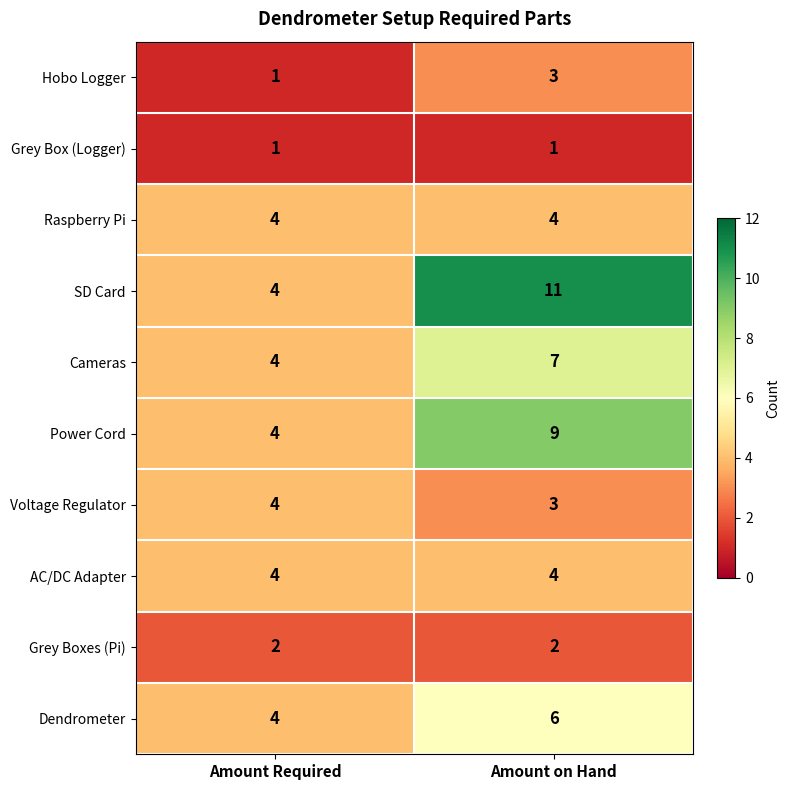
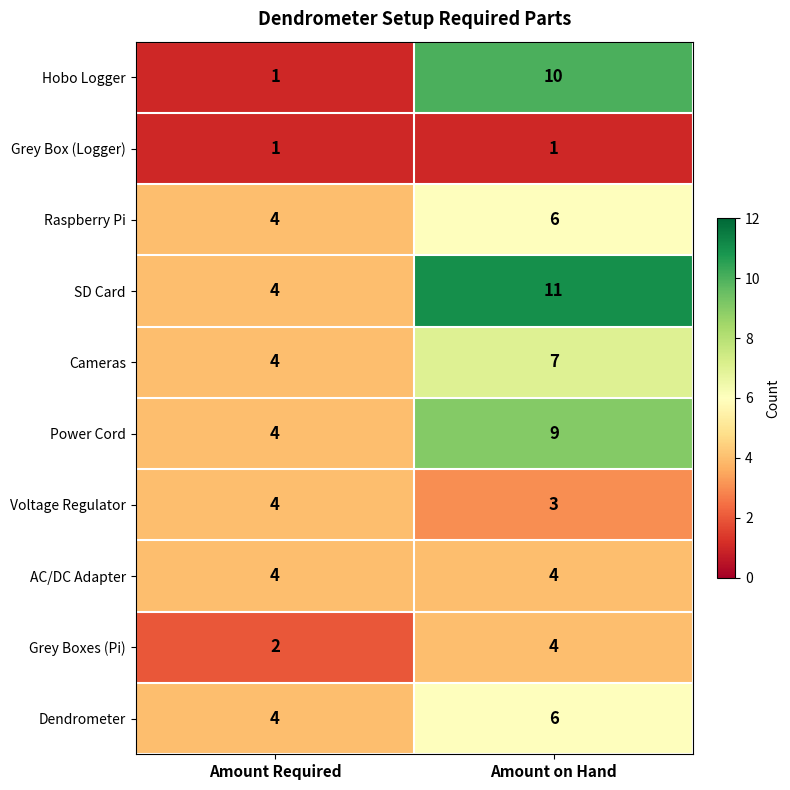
Hobo Logger, Amount on Hand: 3 -> 10
Raspberry Pi, Amount on Hand: 4 -> 6
Grey Boxes (Pi), Amount on Hand: 2 -> 4
